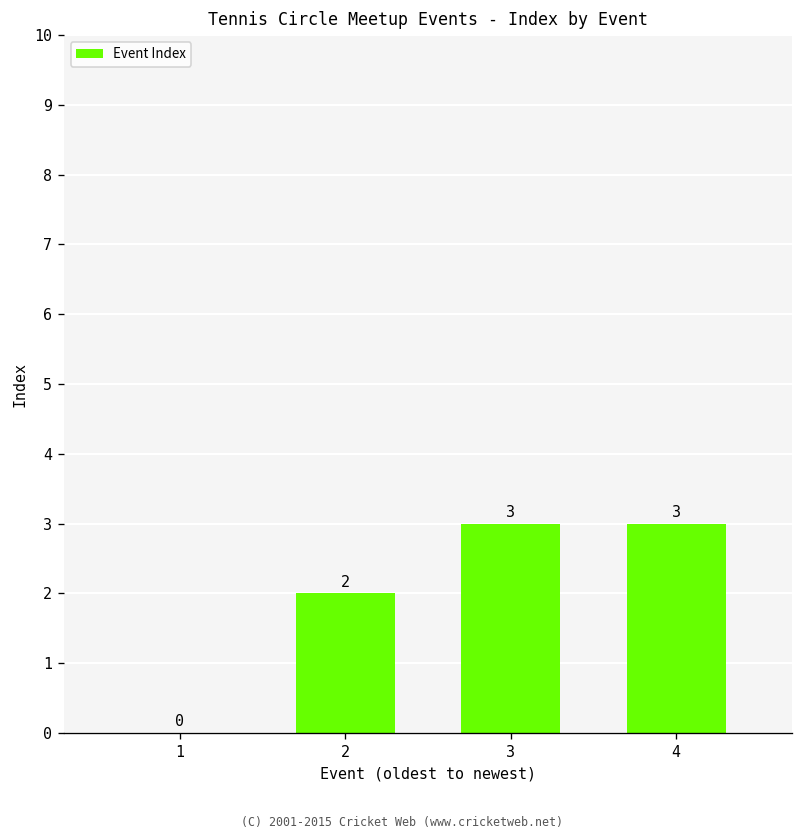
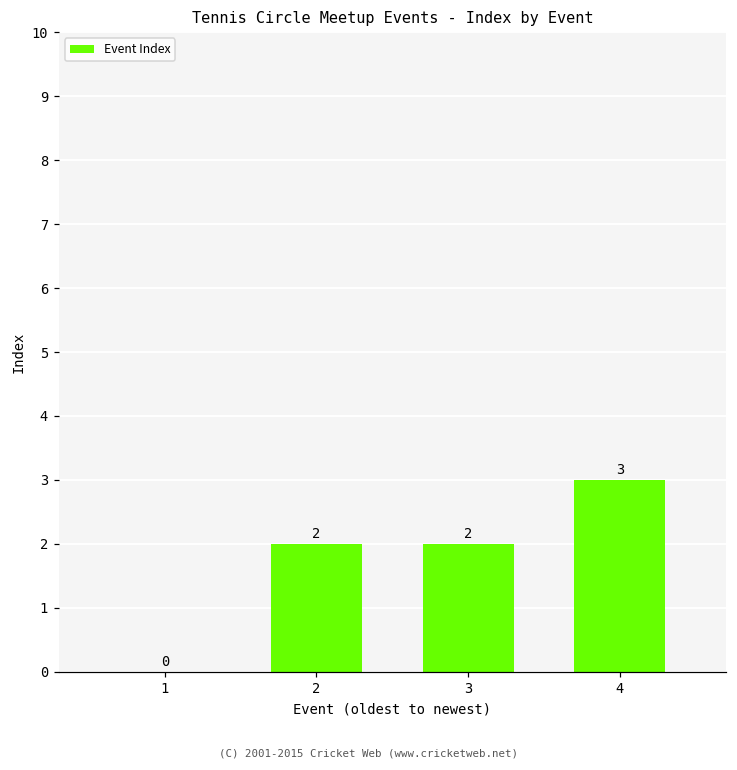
3: 3 -> 2
